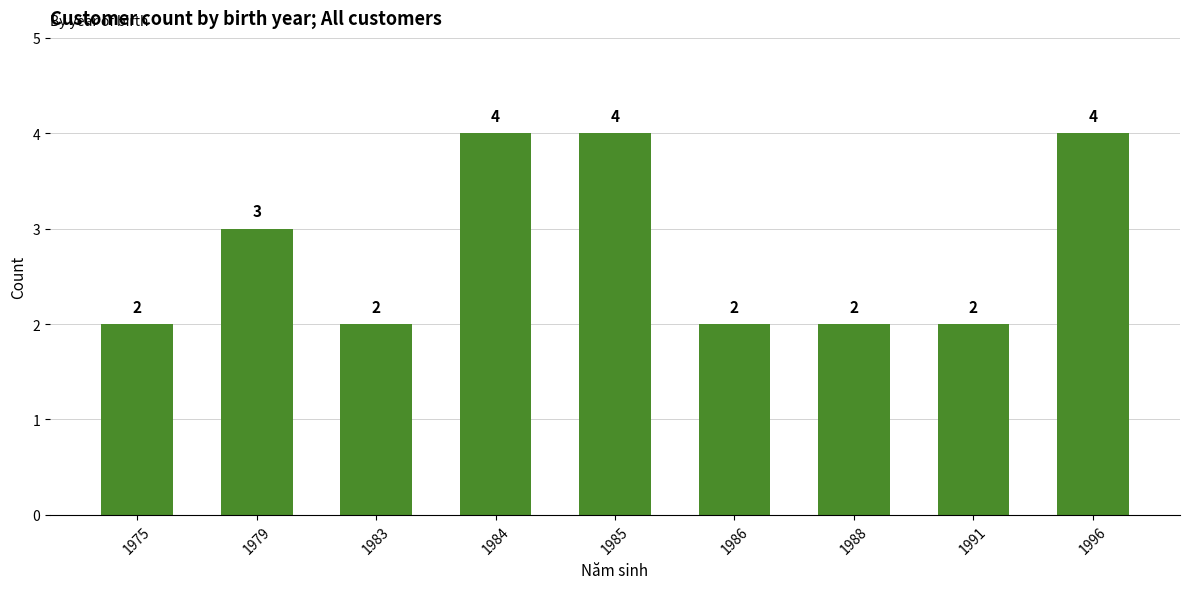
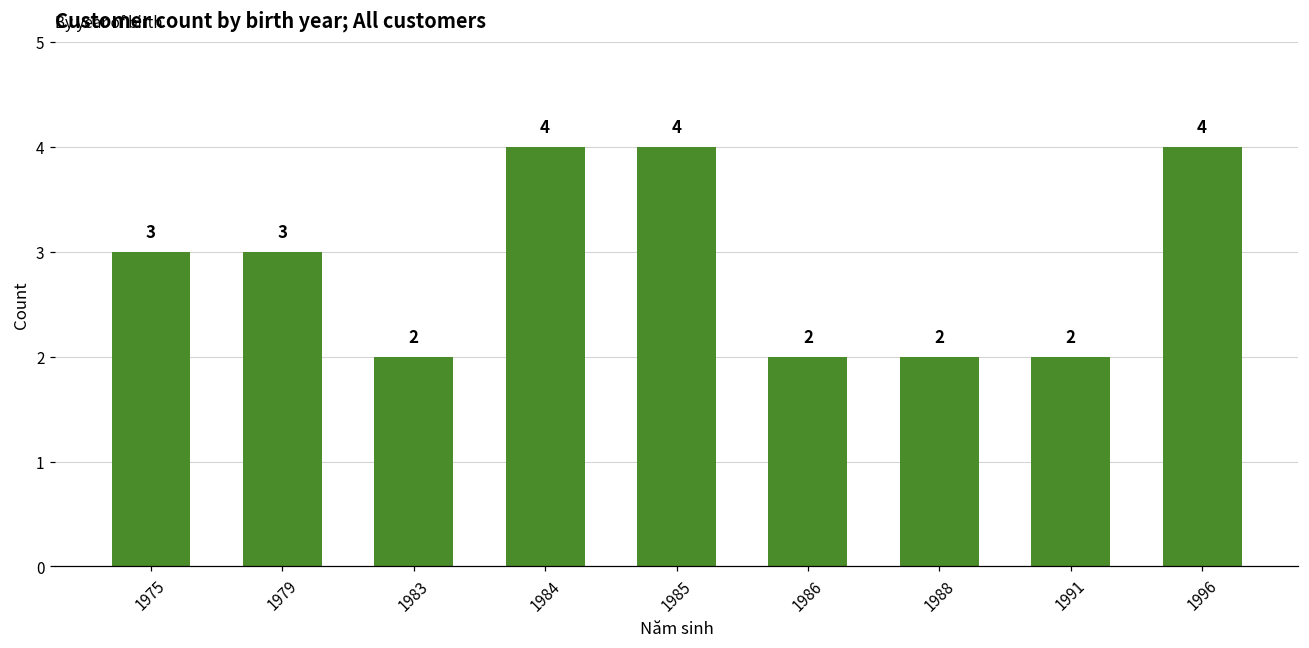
1975: 2 -> 3
